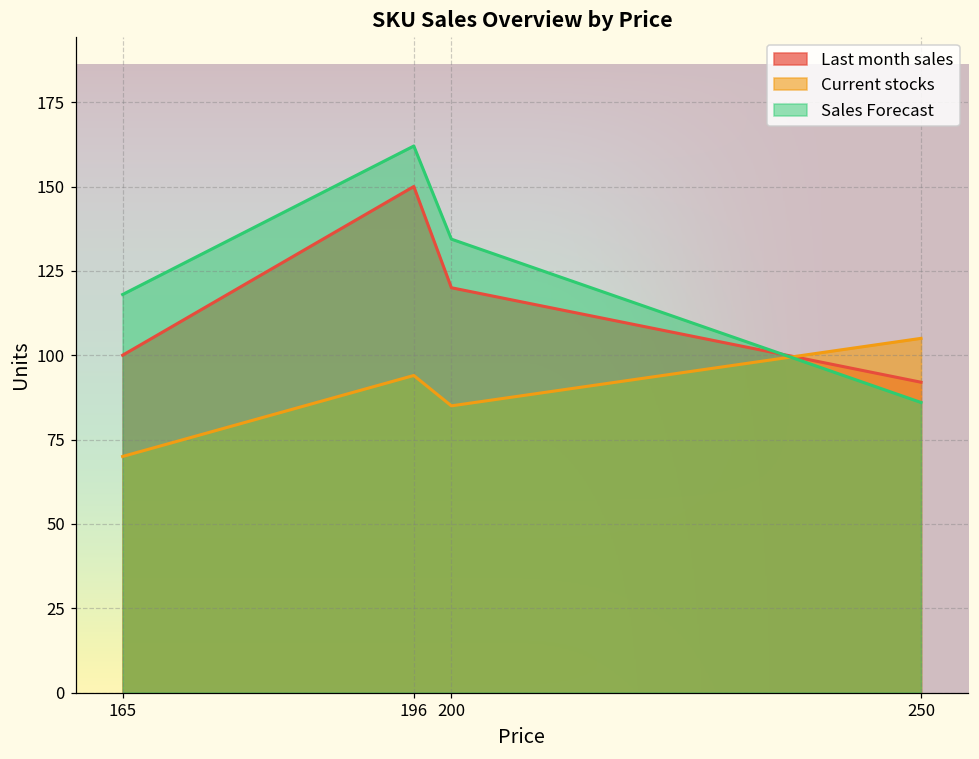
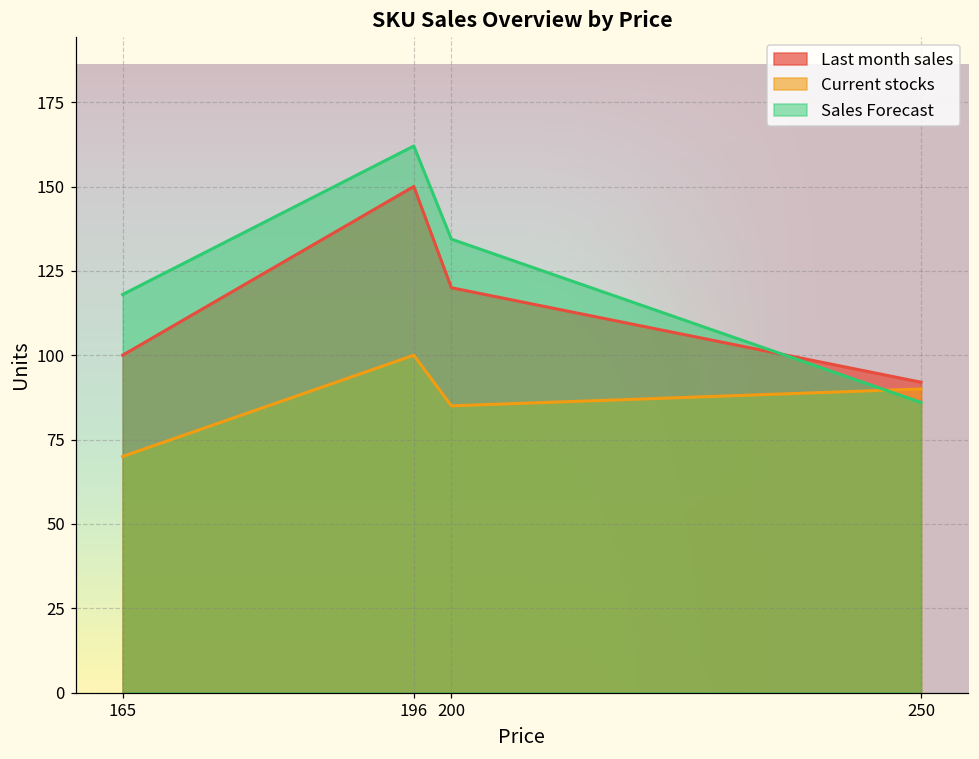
Current stocks, 196: 94 -> 100
Current stocks, 250: 105 -> 90
